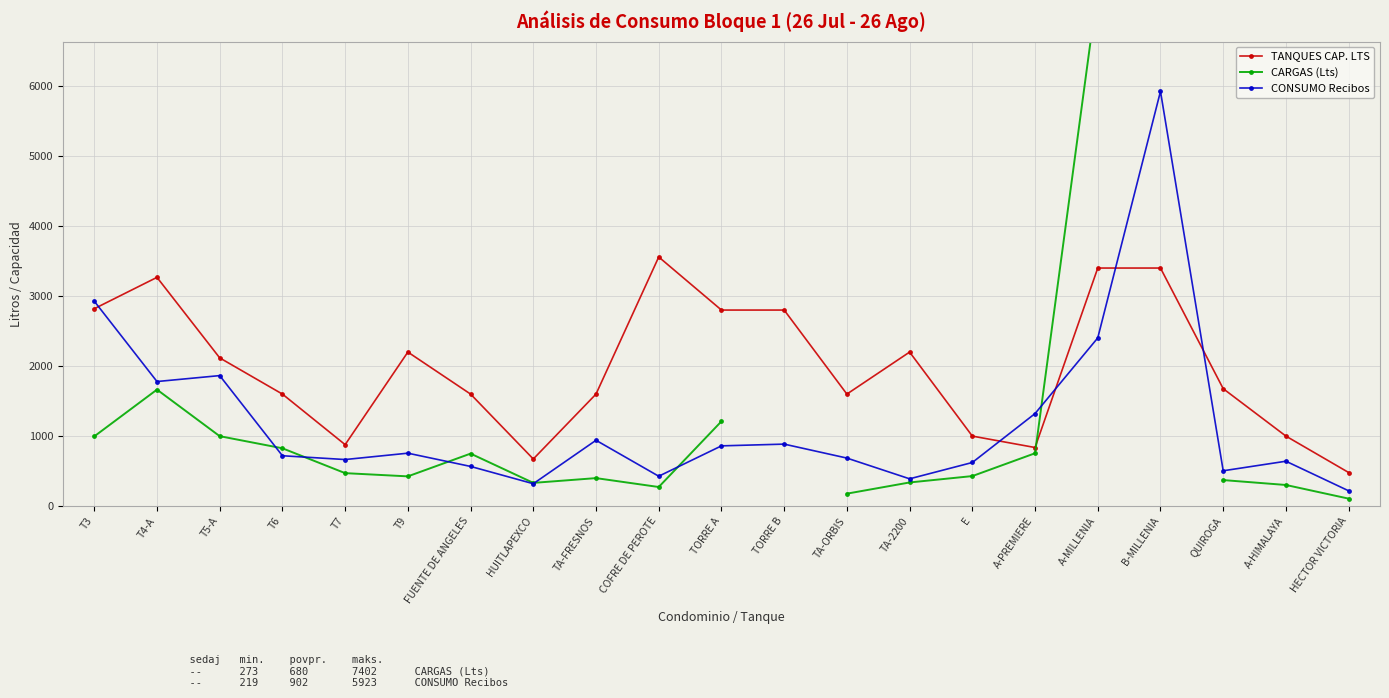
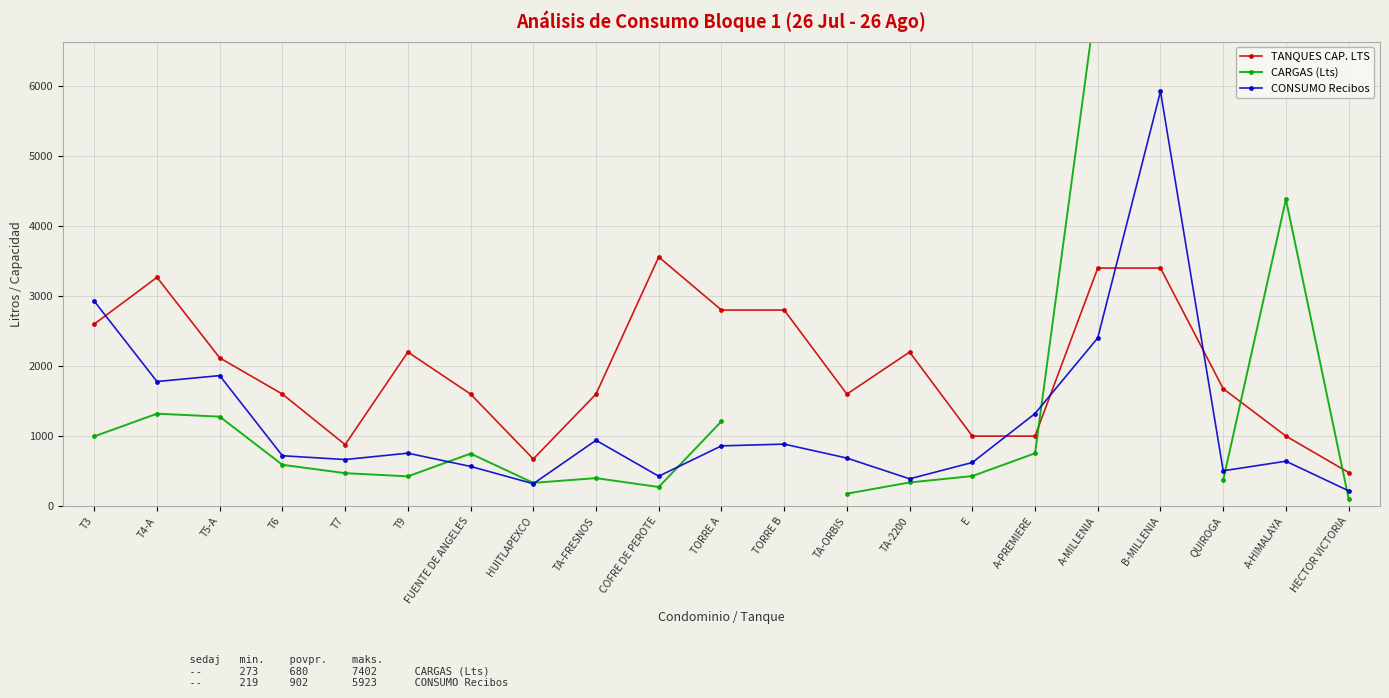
TANQUES CAP. LTS, T3: 2800 -> 2600
CARGAS (Lts), T4-A: 1700 -> 1300
CARGAS (Lts), T5-A: 1000 -> 1300
CARGAS (Lts), T6: 800 -> 600
TANQUES CAP. LTS, A-PREMIERE: 800 -> 1000
CARGAS (Lts), A-HIMALAYA: 300 -> 4400
